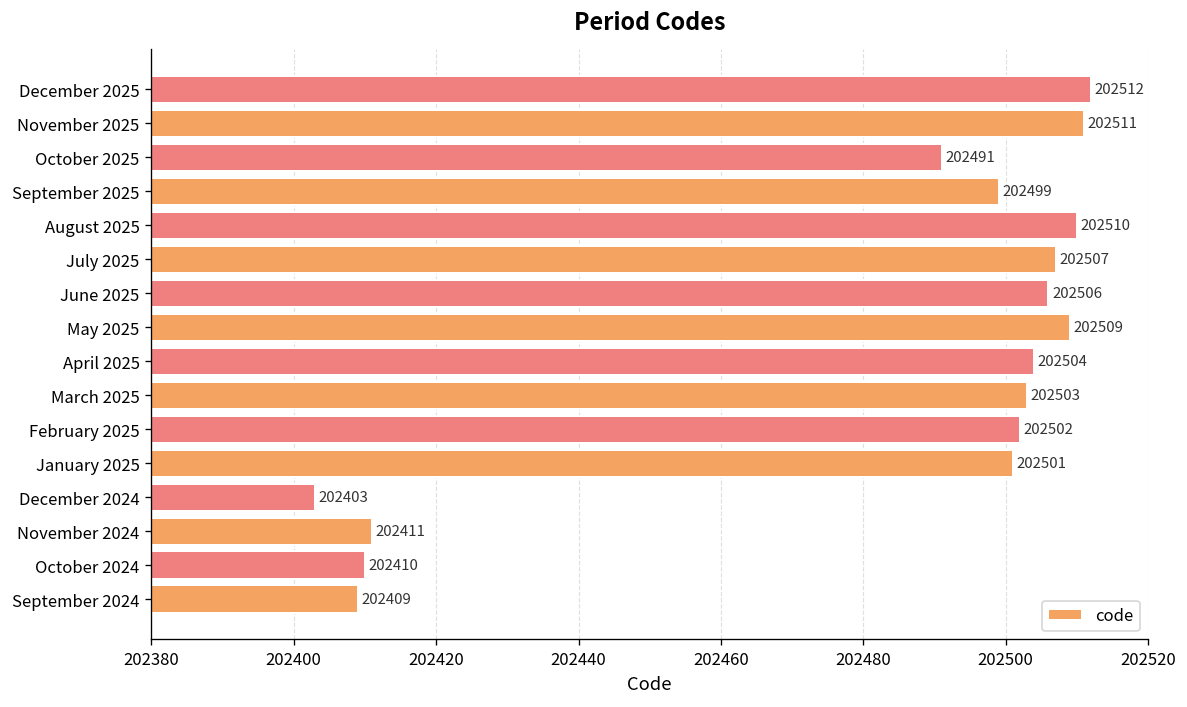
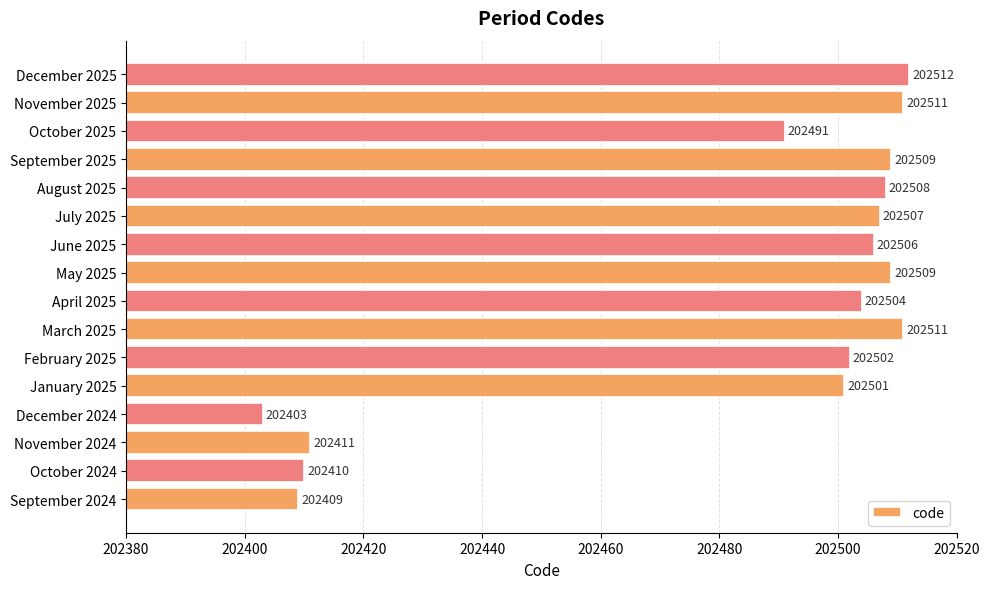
September 2025: 202499 -> 202509
August 2025: 202510 -> 202508
March 2025: 202503 -> 202511
